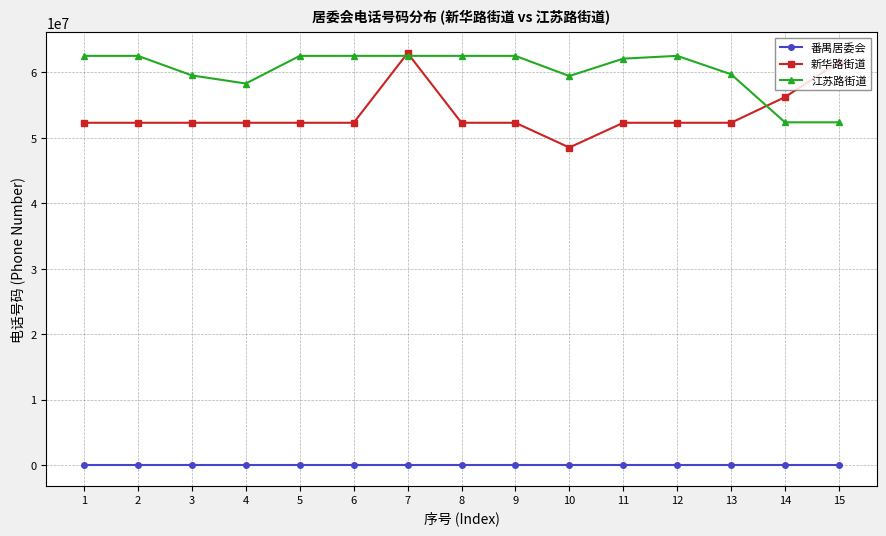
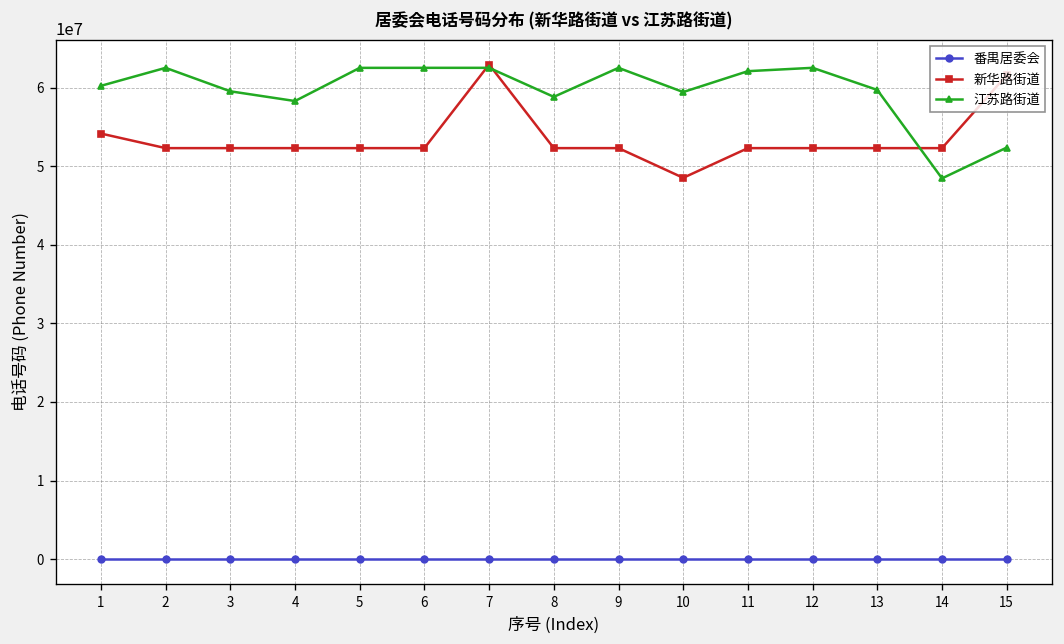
新华路街道, 1: 52000000 -> 54000000
江苏路街道, 1: 63000000 -> 60000000
江苏路街道, 8: 63000000 -> 59000000
新华路街道, 14: 56000000 -> 52000000
江苏路街道, 14: 52000000 -> 48000000
